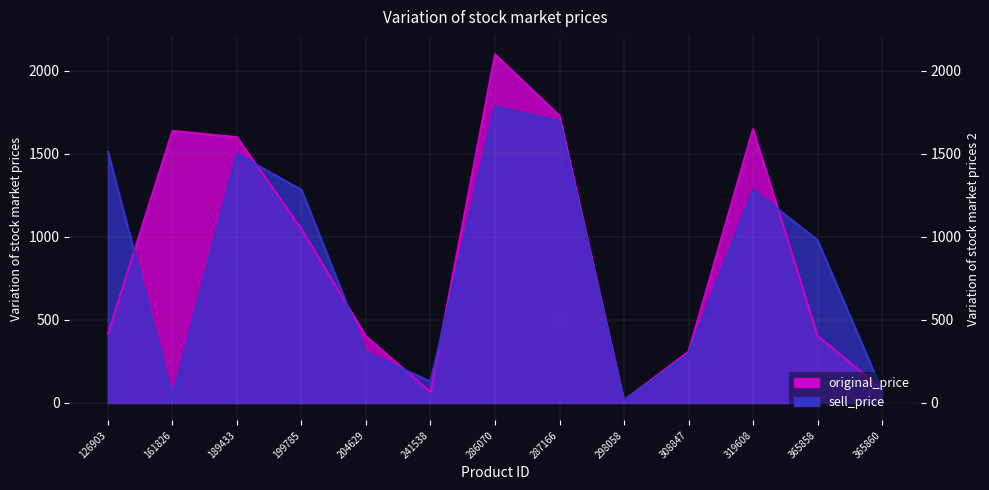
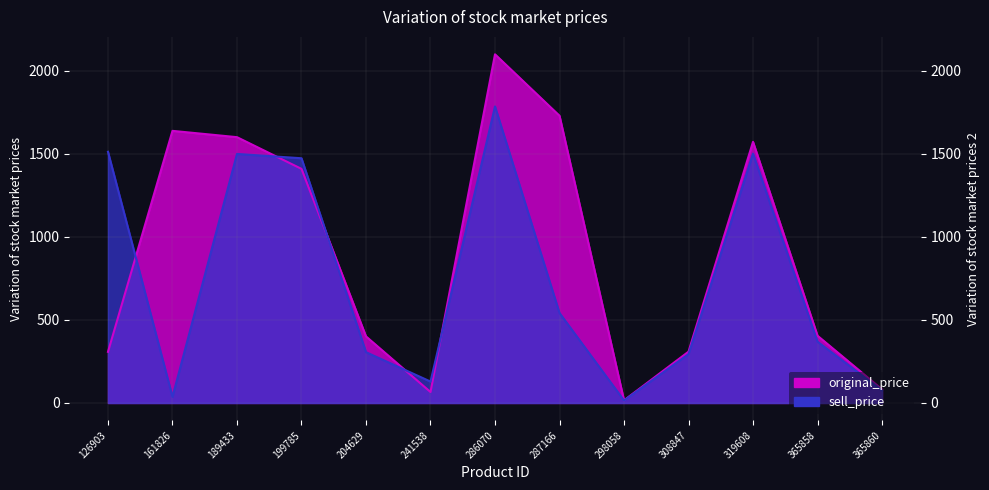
original_price, 126903: 420 -> 310
original_price, 199785: 1050 -> 1410
sell_price, 199785: 1280 -> 1470
sell_price, 287166: 1700 -> 540
original_price, 319608: 1650 -> 1570
sell_price, 319608: 1290 -> 1500
sell_price, 365858: 980 -> 370
